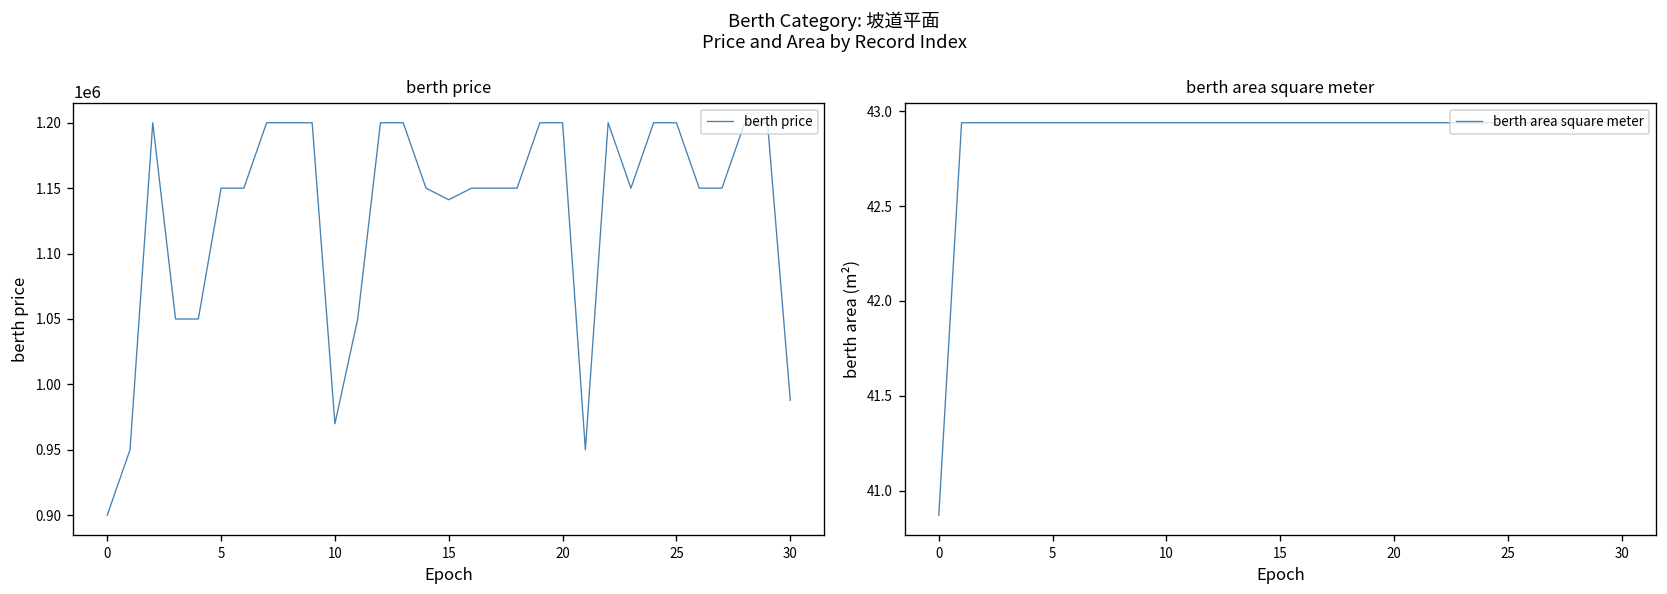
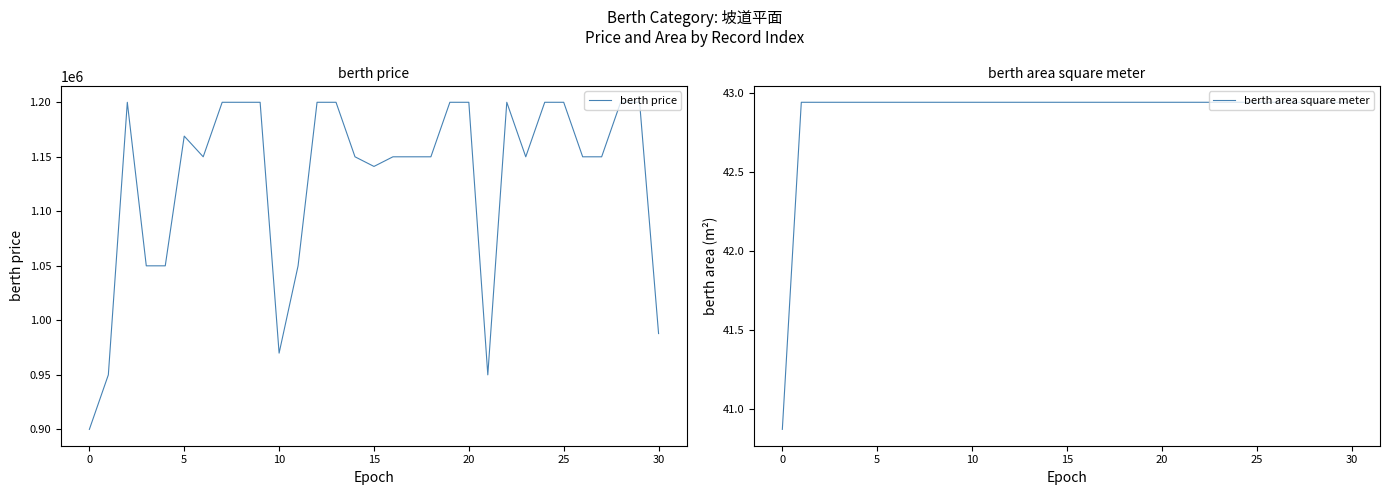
berth price, 5: 1150000 -> 1169000
